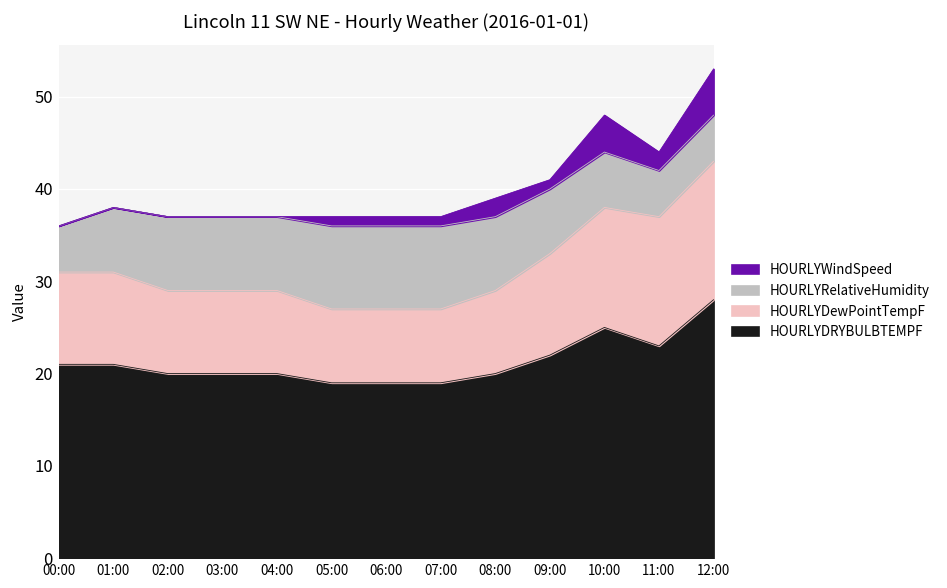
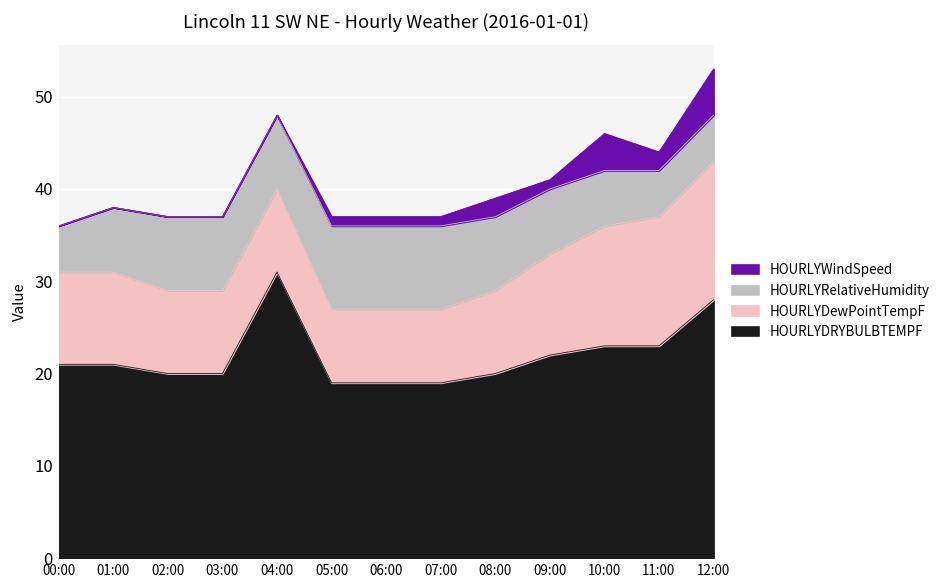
HOURLYDRYBULBTEMPF, 04:00: 20 -> 31
HOURLYDRYBULBTEMPF, 10:00: 25 -> 23
